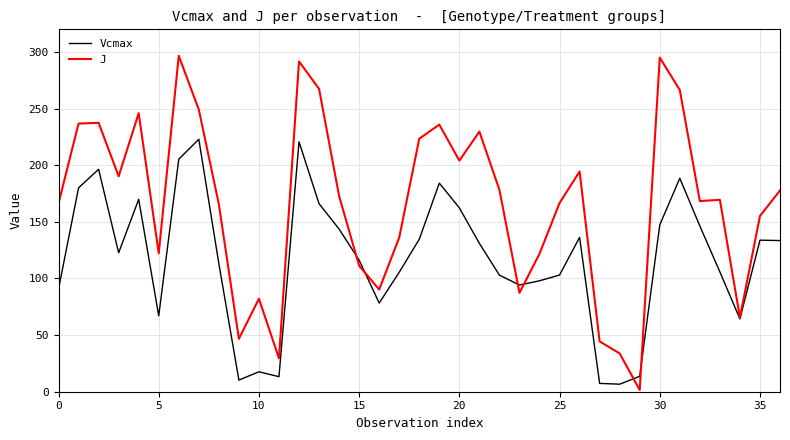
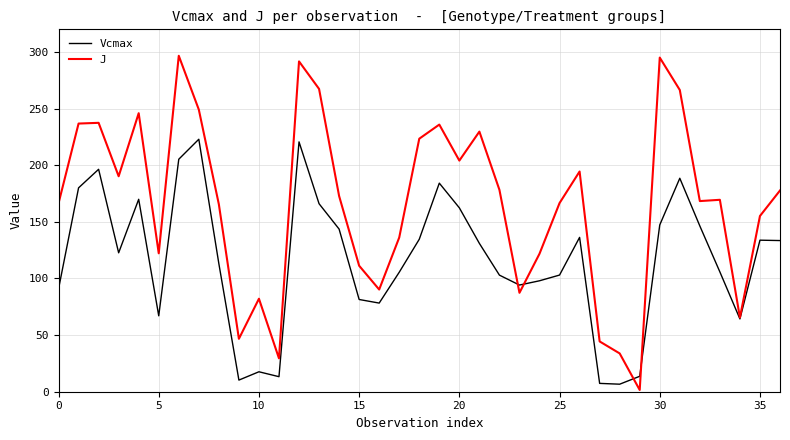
Vcmax, 15: 116 -> 81
